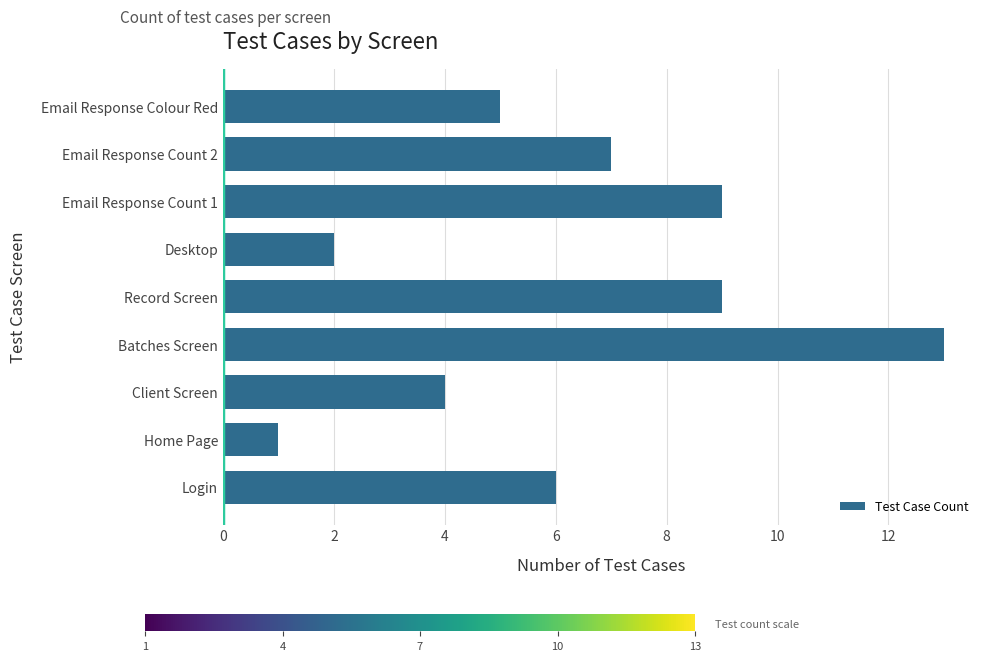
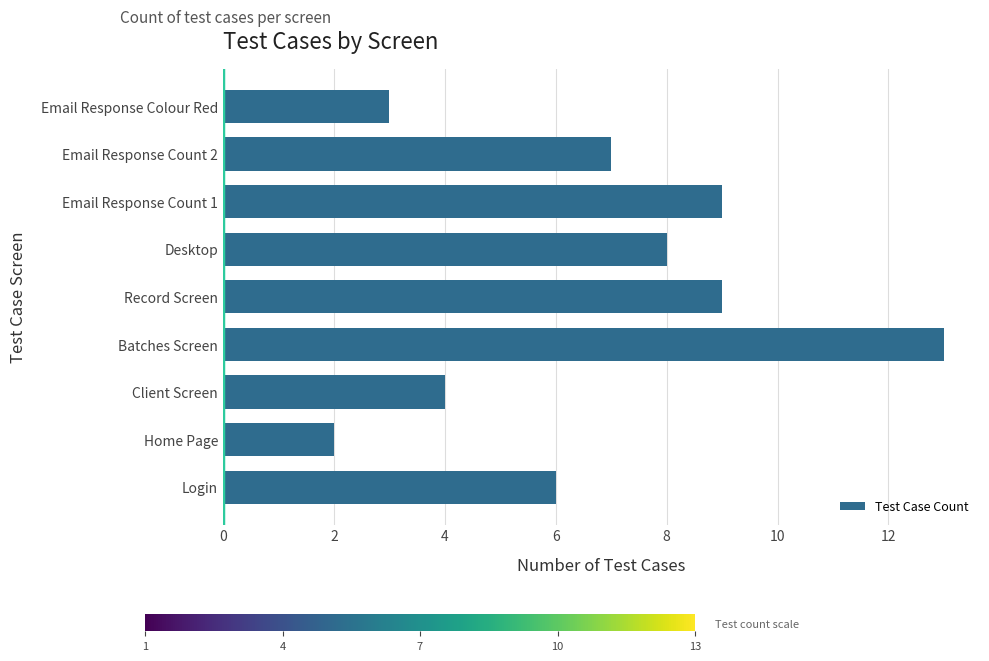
Email Response Colour Red: 5 -> 3
Desktop: 2 -> 8
Home Page: 1 -> 2
